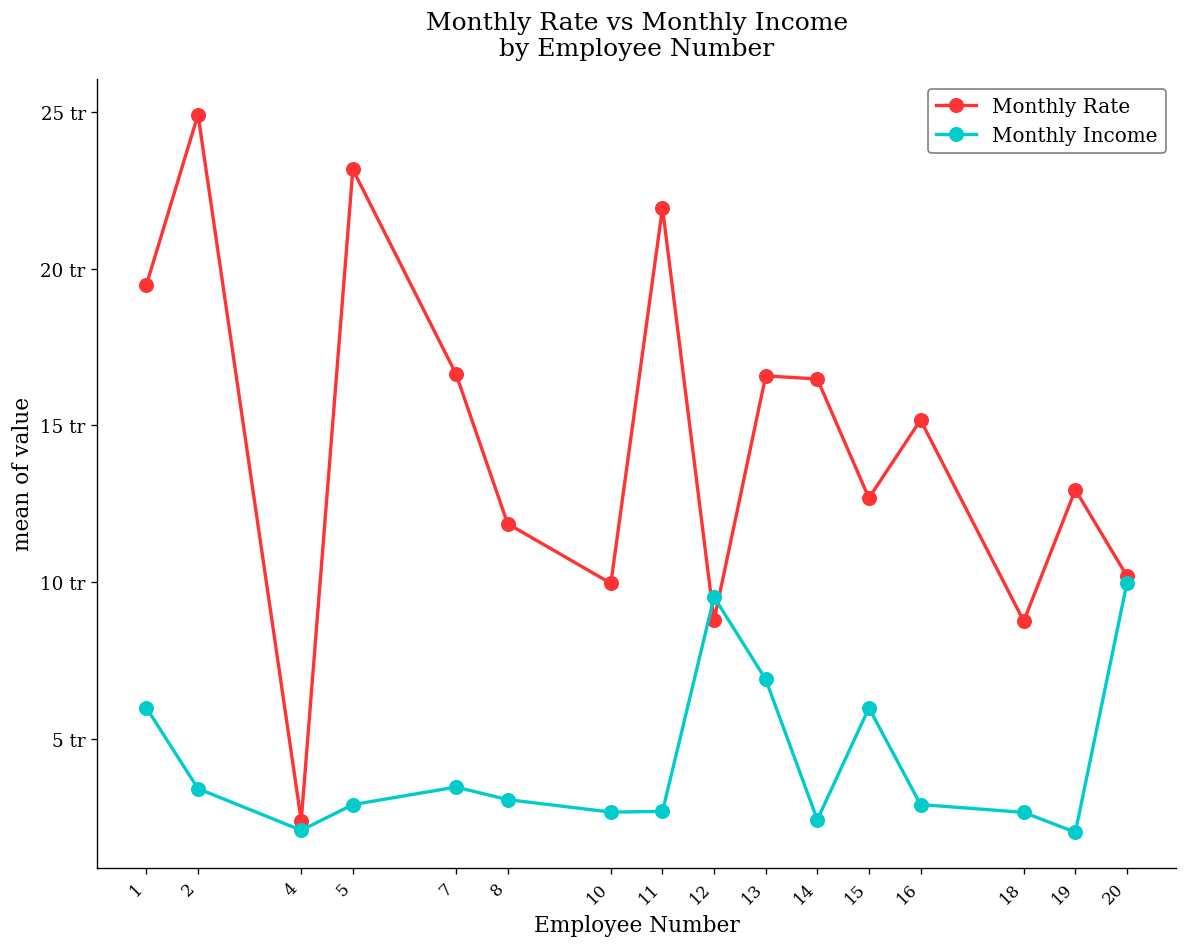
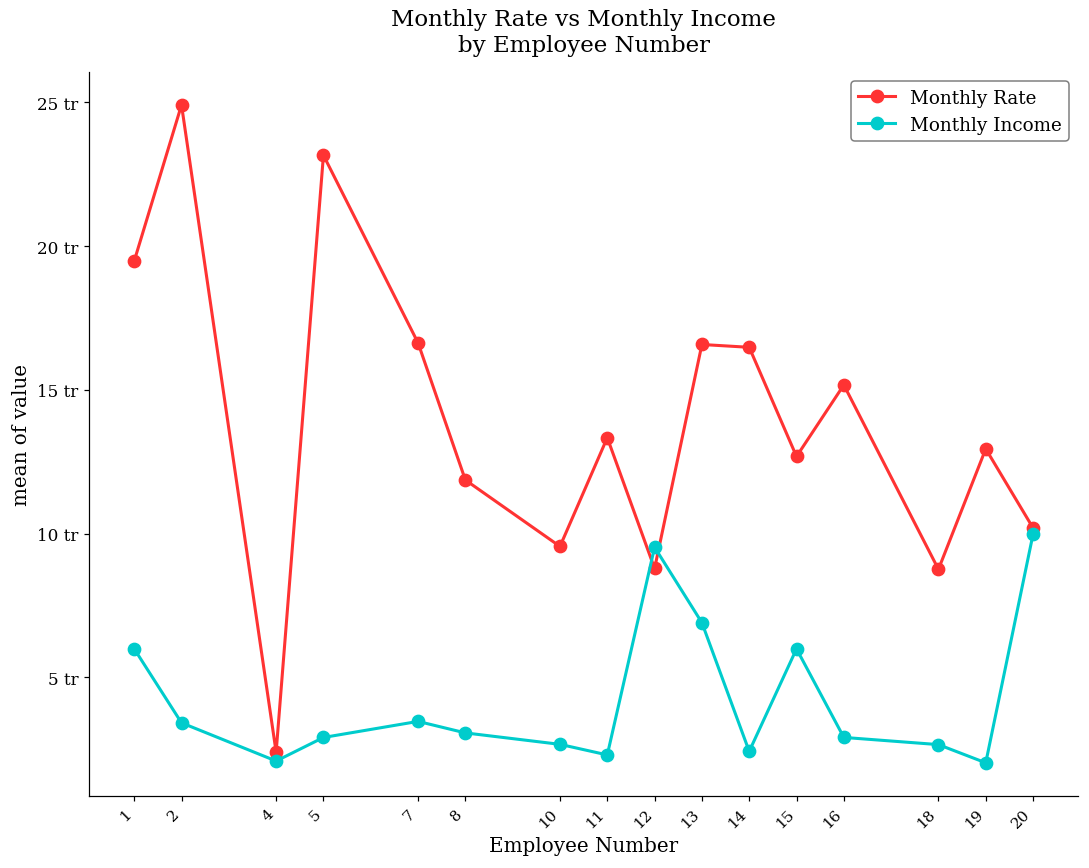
Monthly Rate, 10: 10.0 tr -> 9.6 tr
Monthly Rate, 11: 21.9 tr -> 13.3 tr
Monthly Income, 11: 2.7 tr -> 2.3 tr
